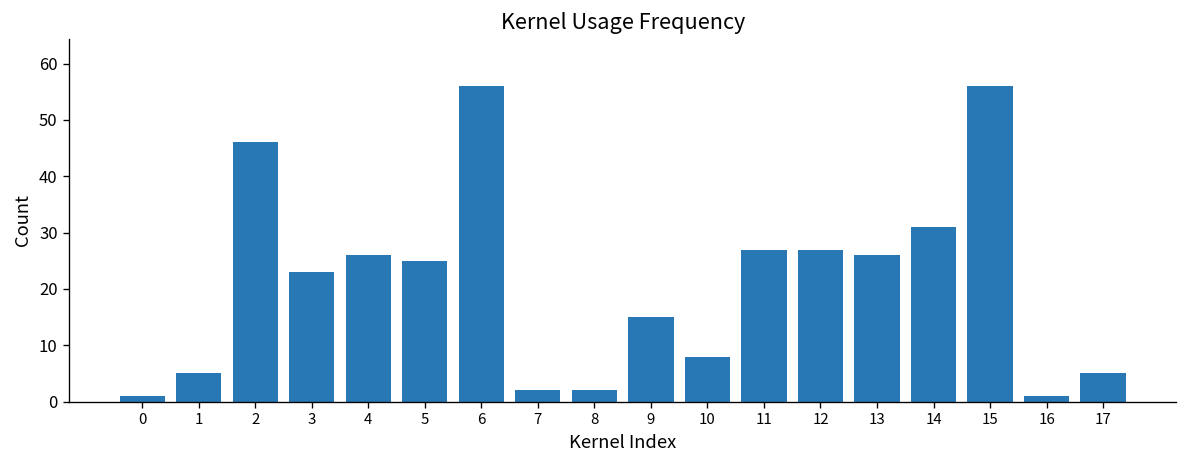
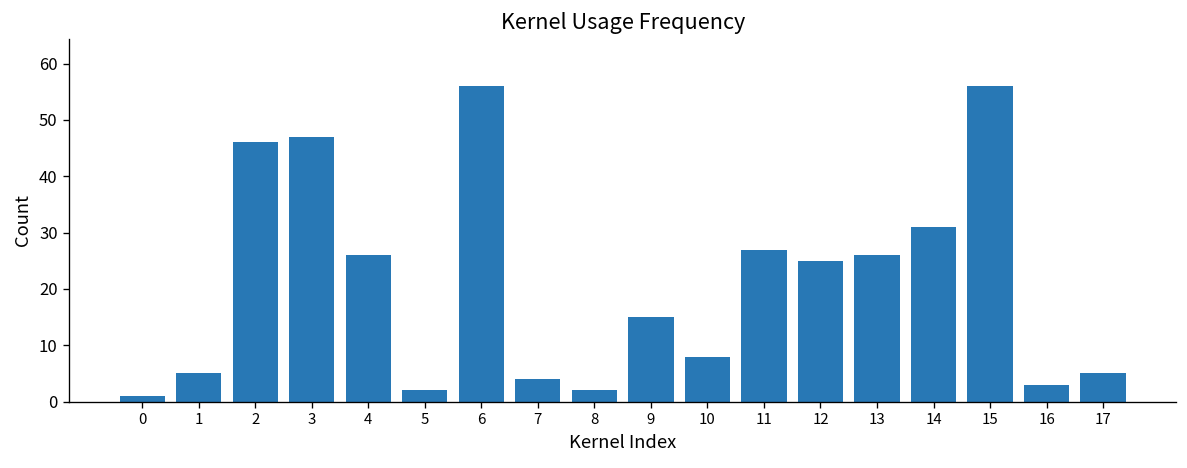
3: 23 -> 47
5: 25 -> 2
7: 2 -> 4
12: 27 -> 25
16: 1 -> 3
